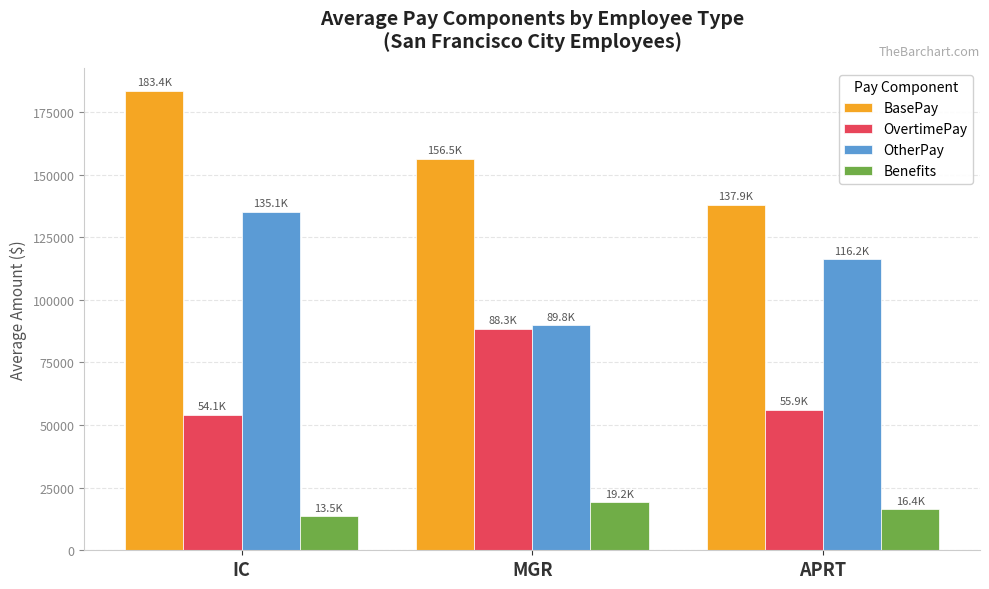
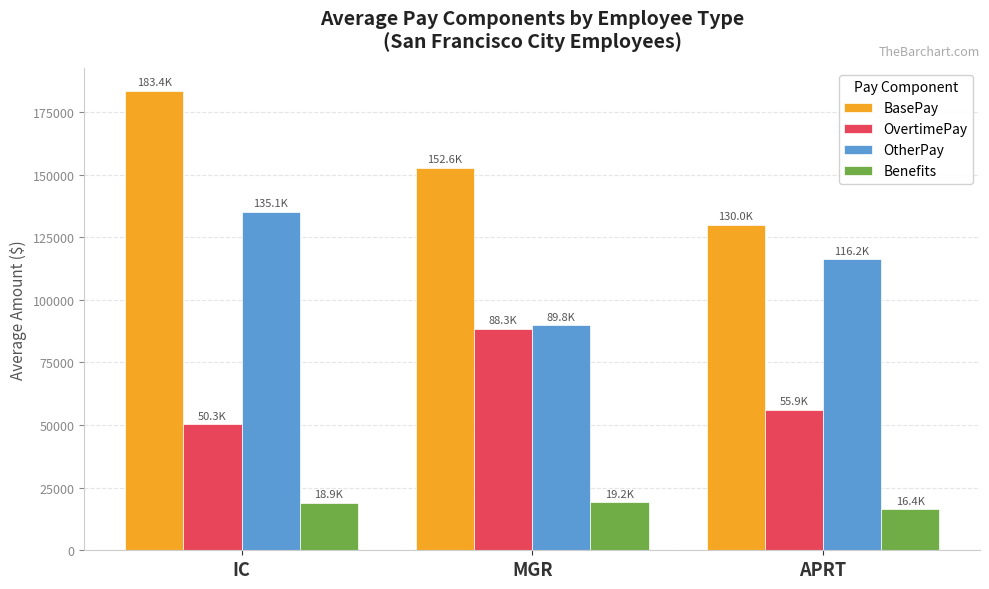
OvertimePay, IC: 54.1K -> 50.3K
Benefits, IC: 13.5K -> 18.9K
BasePay, MGR: 156.5K -> 152.6K
BasePay, APRT: 137.9K -> 130.0K
